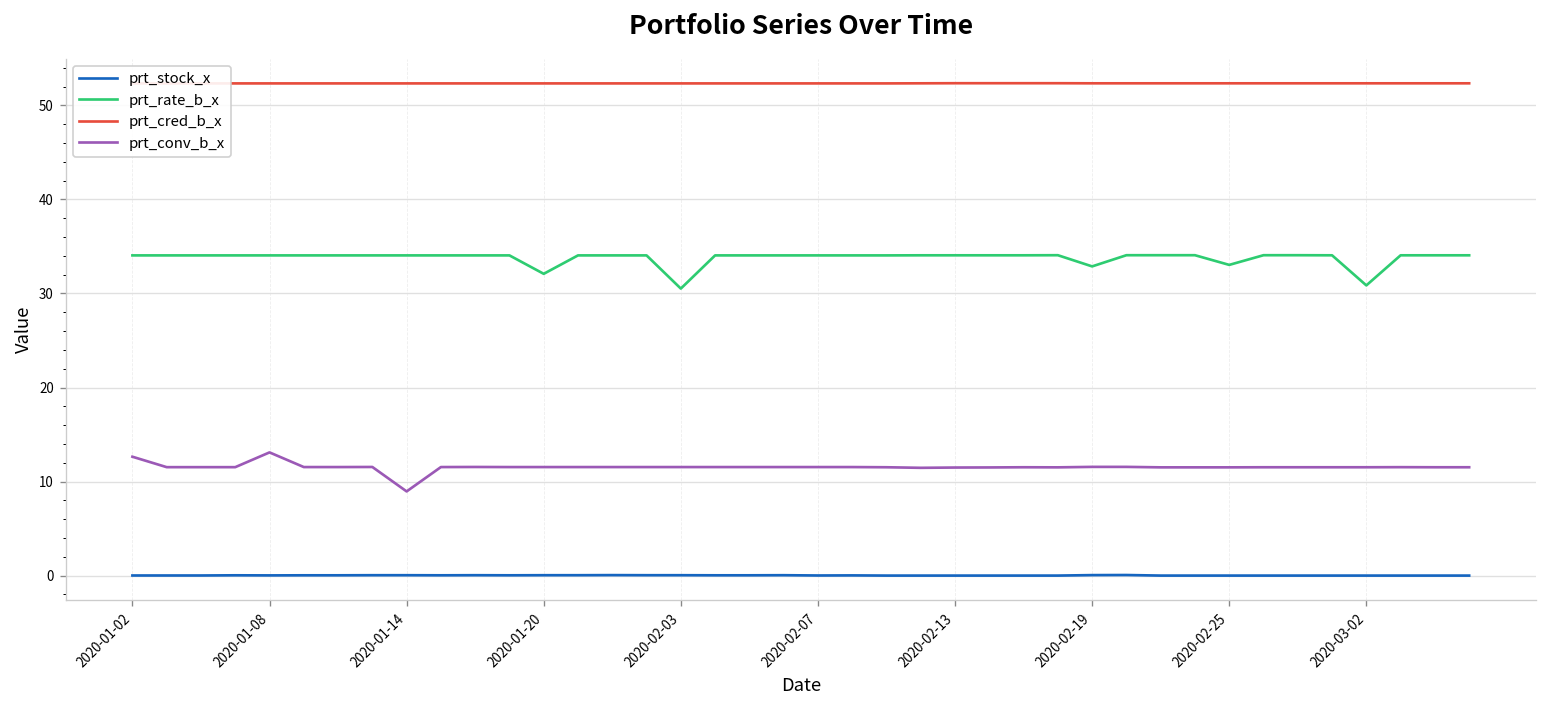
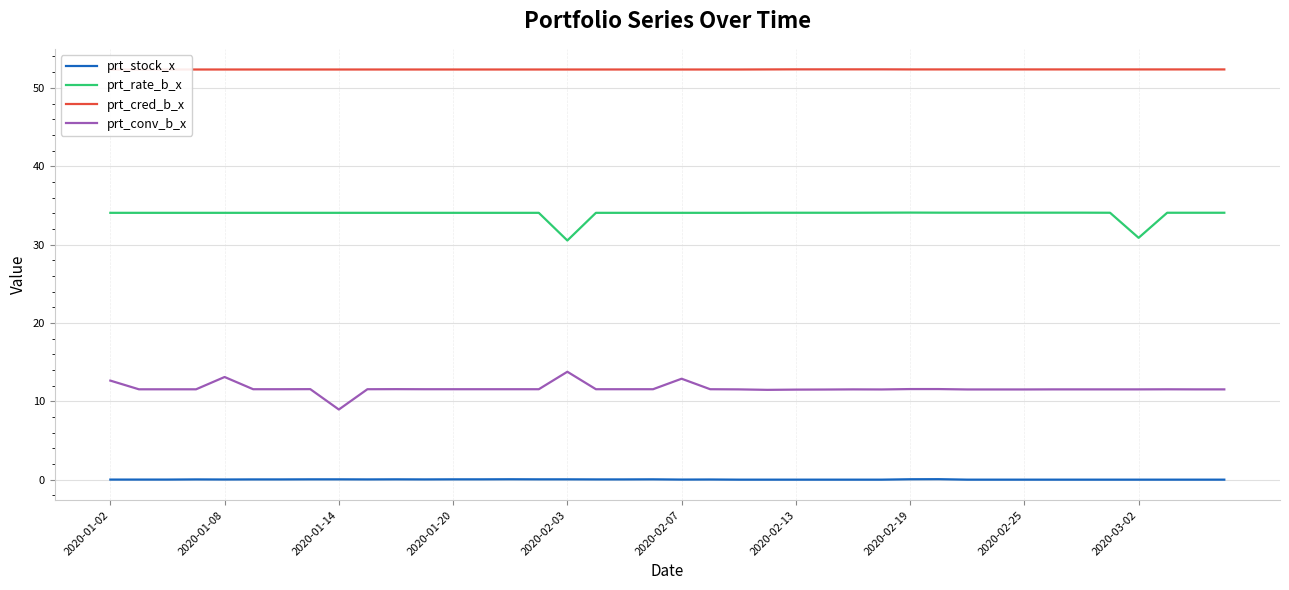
prt_rate_b_x, 2020-01-20: 32 -> 34
prt_conv_b_x, 2020-02-03: 12 -> 14
prt_conv_b_x, 2020-02-07: 12 -> 13
prt_rate_b_x, 2020-02-19: 33 -> 34
prt_rate_b_x, 2020-02-25: 33 -> 34
